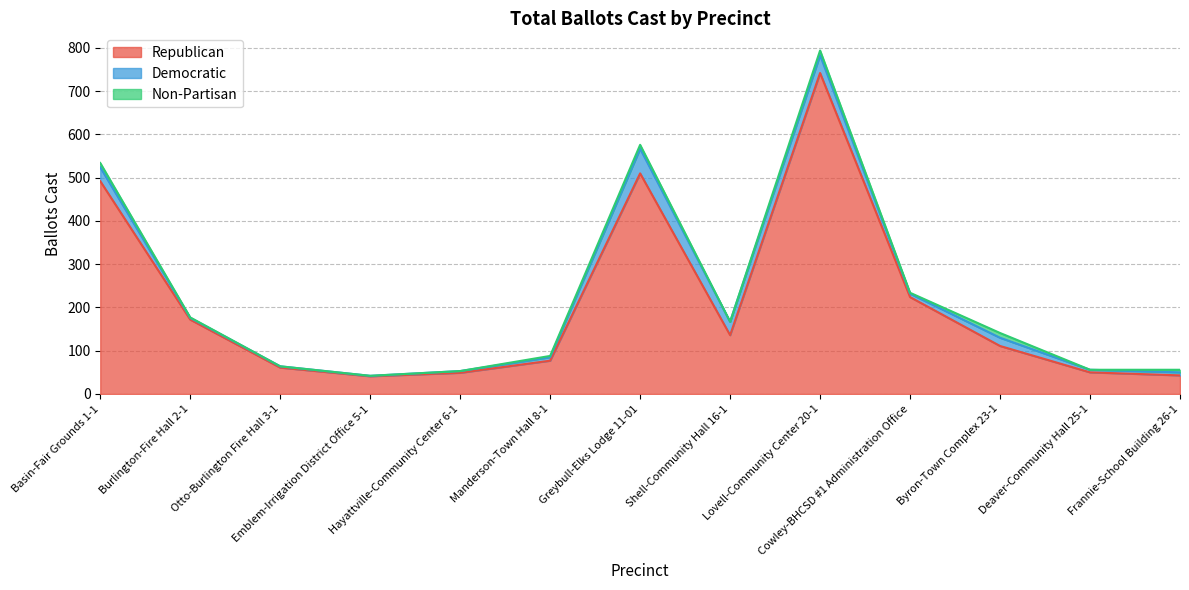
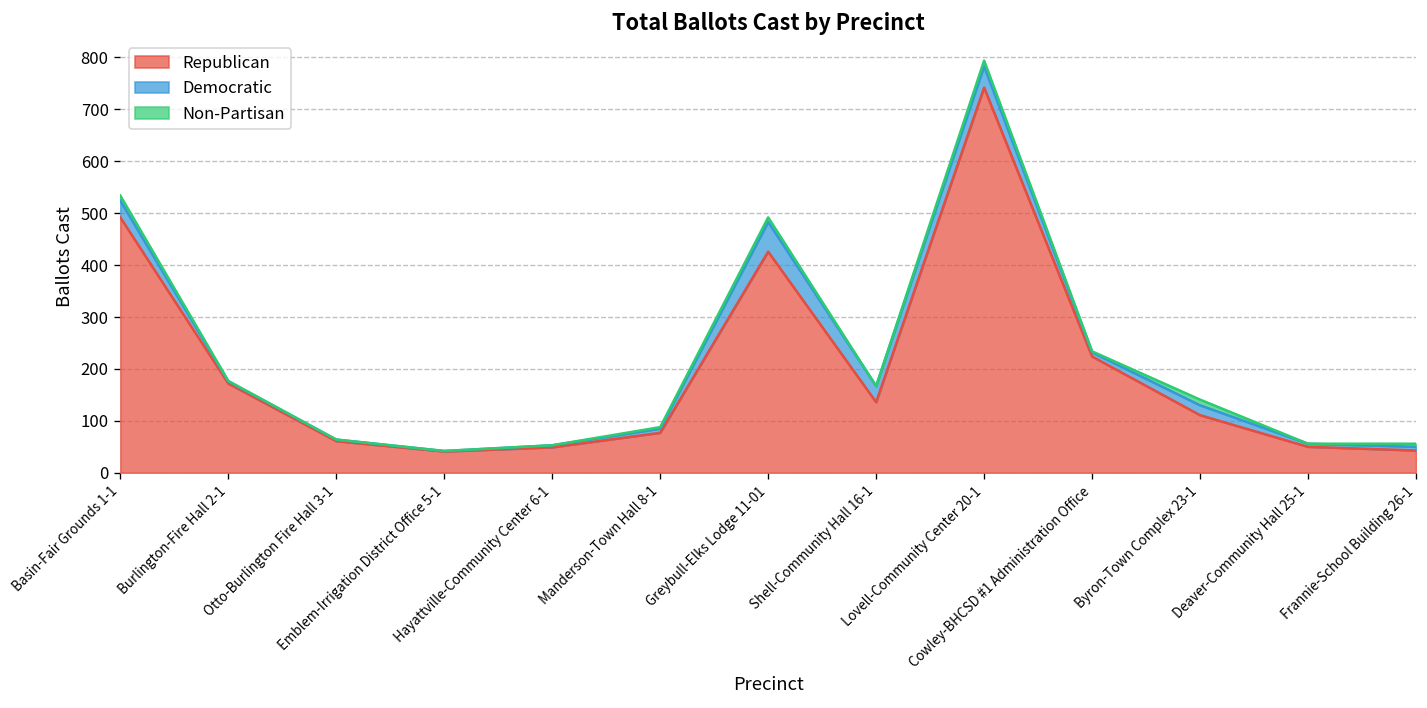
Republican, Greybull-Elks Lodge 11-01: 510 -> 430
